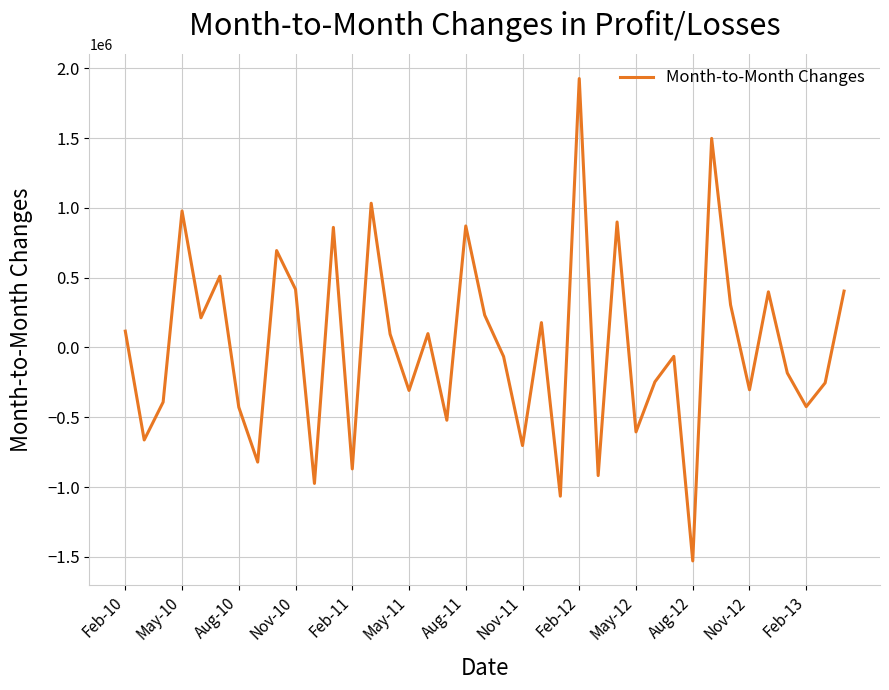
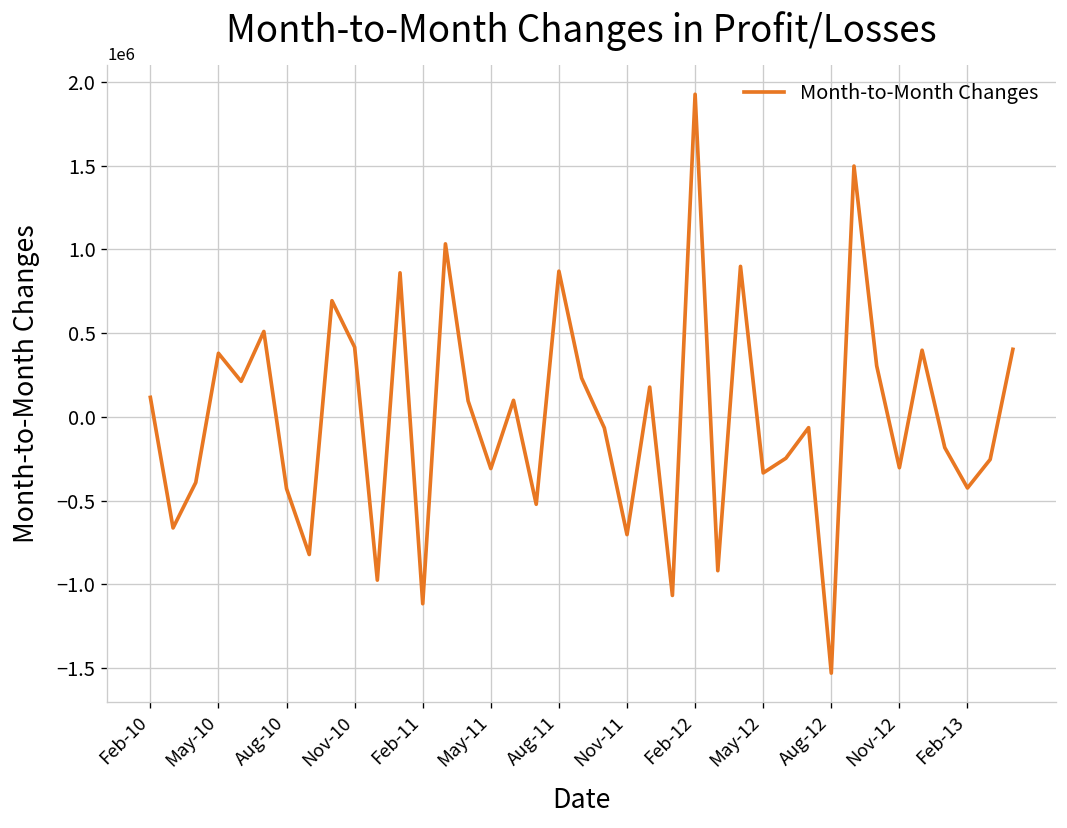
May-10: 980000 -> 380000
Feb-11: -870000 -> -1120000
May-12: -600000 -> -330000
